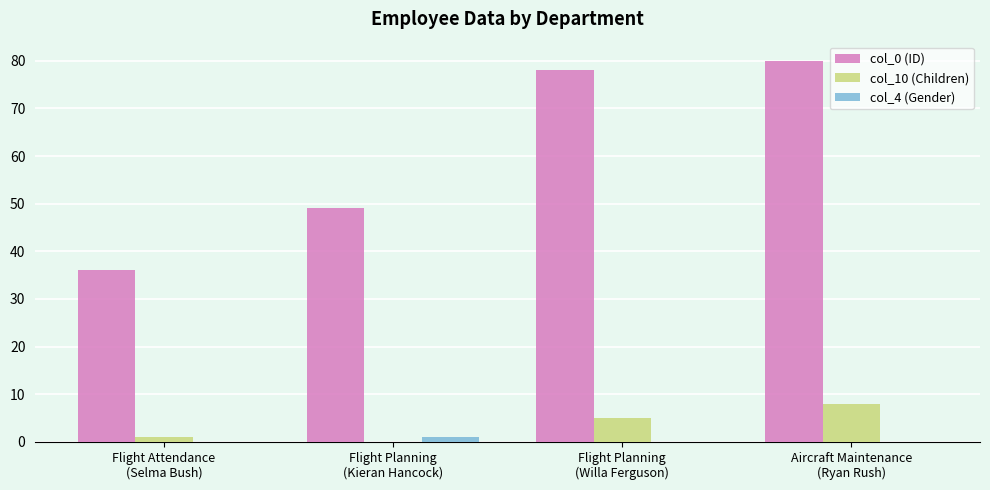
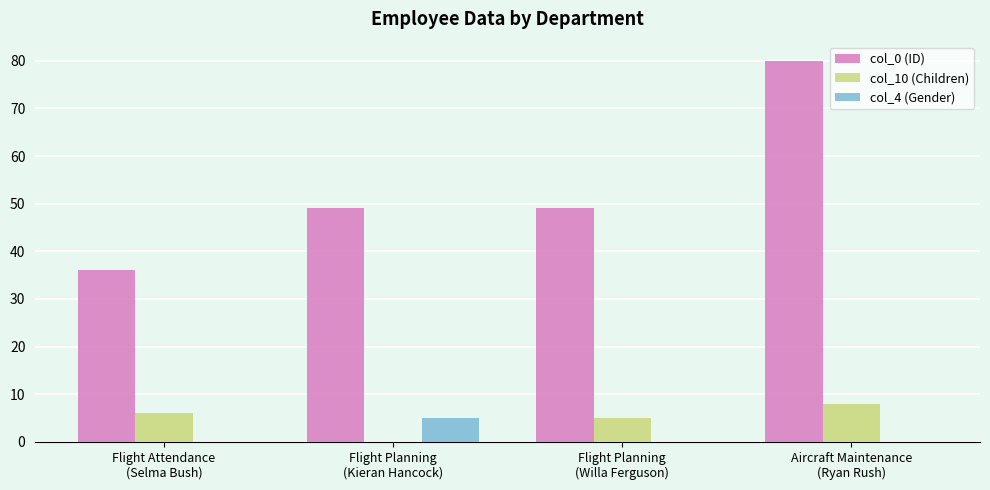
col_10 (Children), Flight Attendance (Selma Bush): 1 -> 6
col_4 (Gender), Flight Planning (Kieran Hancock): 1 -> 5
col_0 (ID), Flight Planning (Willa Ferguson): 78 -> 49
